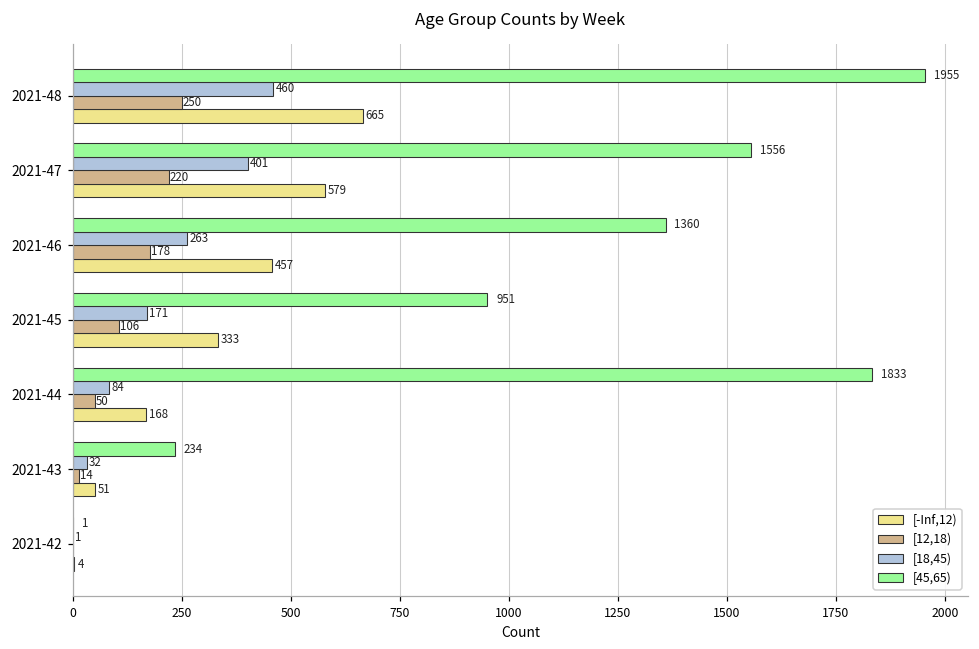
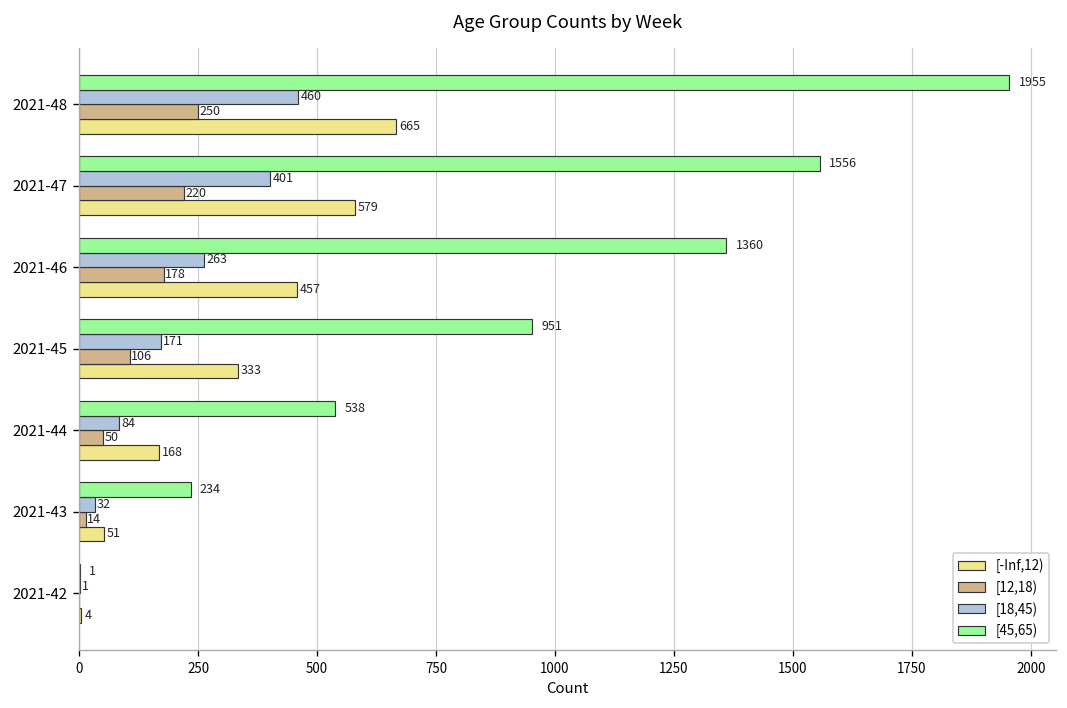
[45,65), 2021-44: 1833 -> 538
